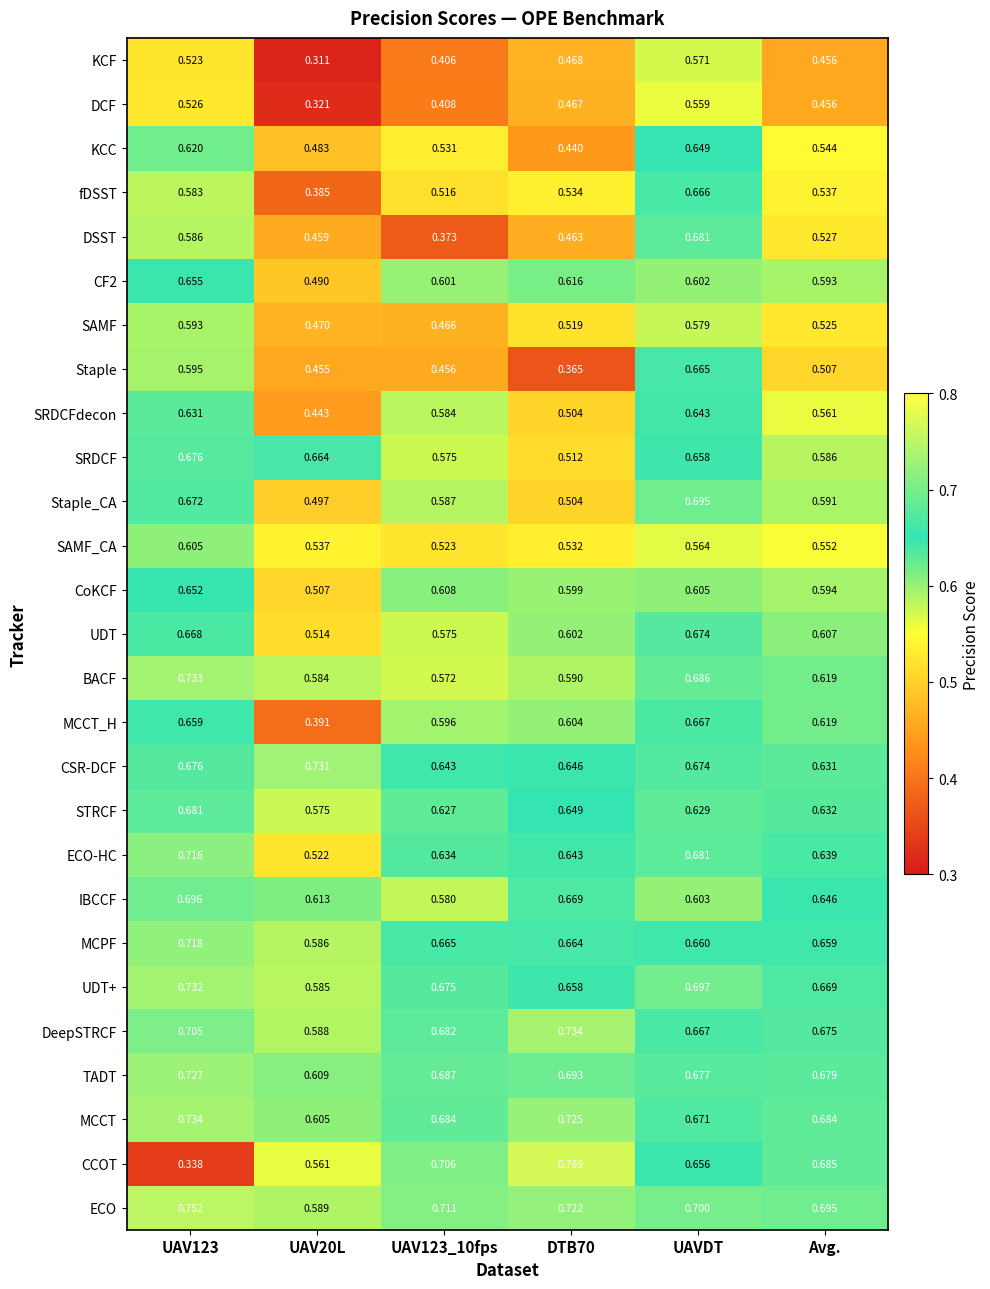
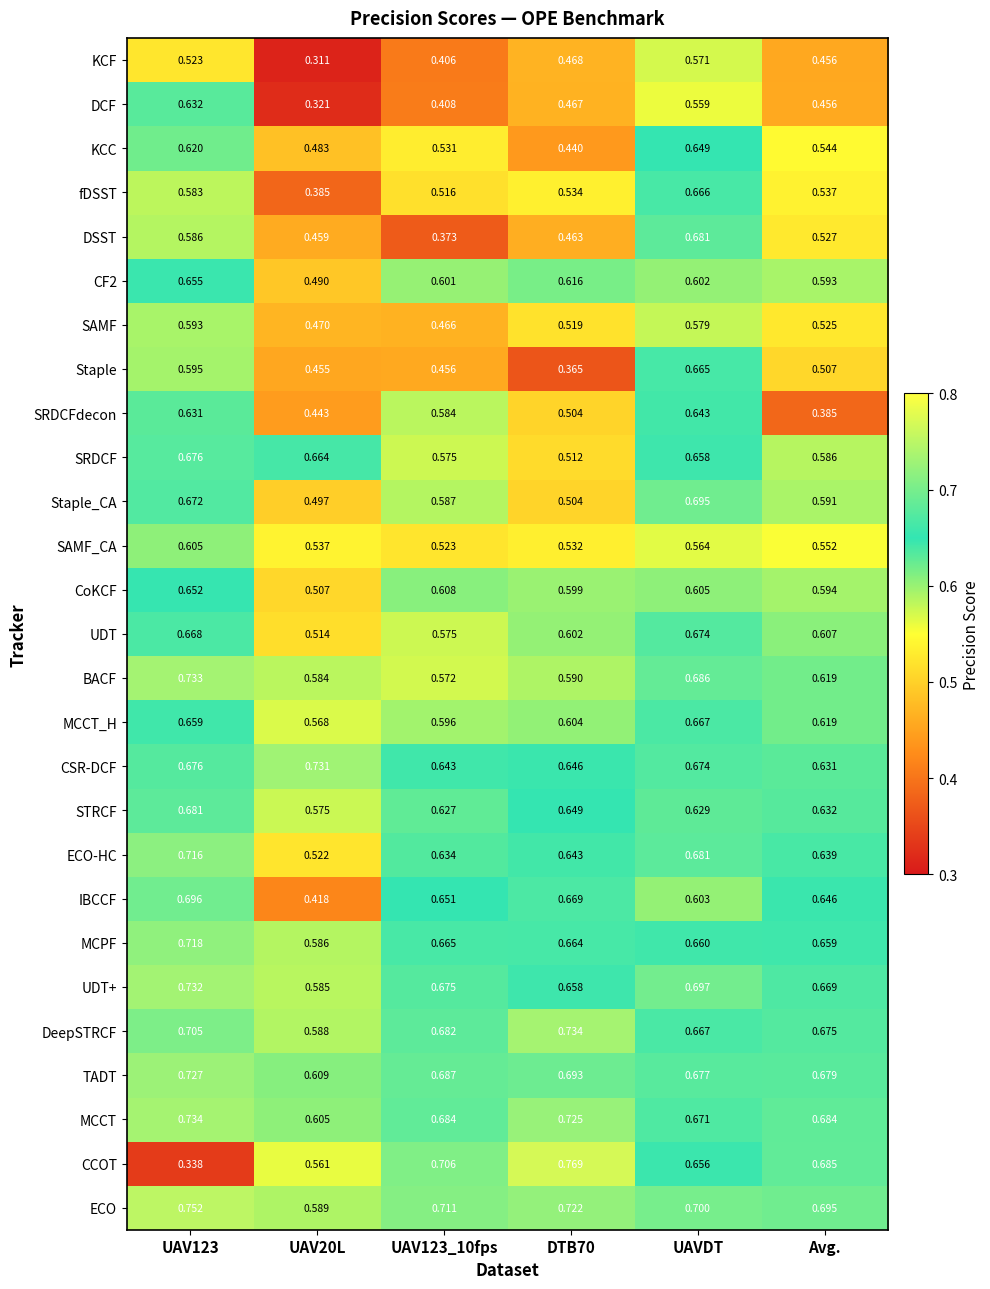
DCF, UAV123: 0.526 -> 0.632
SRDCFdecon, Avg.: 0.561 -> 0.385
MCCT_H, UAV20L: 0.391 -> 0.568
IBCCF, UAV20L: 0.613 -> 0.418
IBCCF, UAV123_10fps: 0.580 -> 0.651
